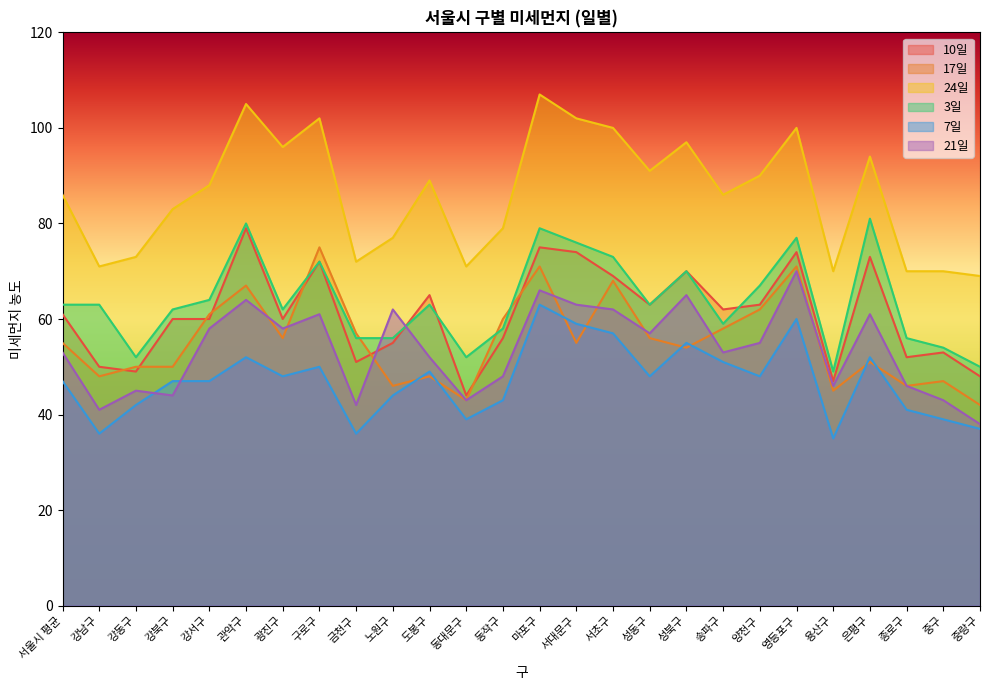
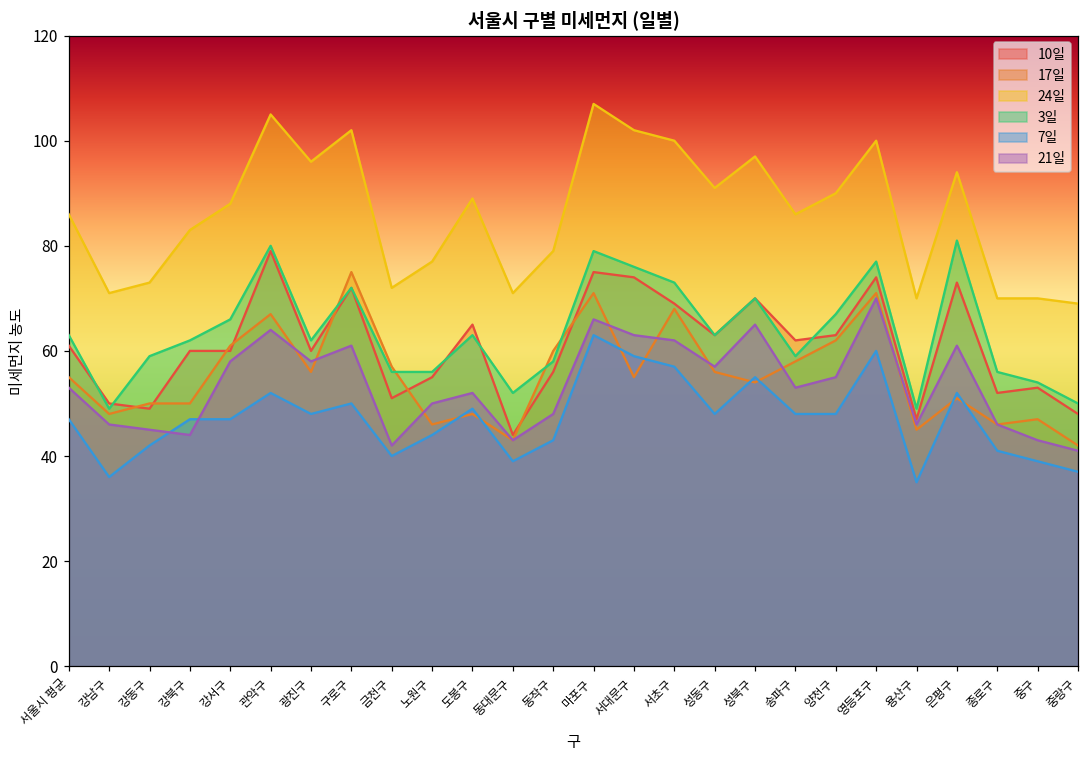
3일, 강남구: 63 -> 49
21일, 강남구: 41 -> 46
3일, 강동구: 52 -> 59
3일, 강서구: 64 -> 66
7일, 금천구: 36 -> 40
21일, 노원구: 62 -> 50
7일, 송파구: 51 -> 48
21일, 중랑구: 38 -> 41
